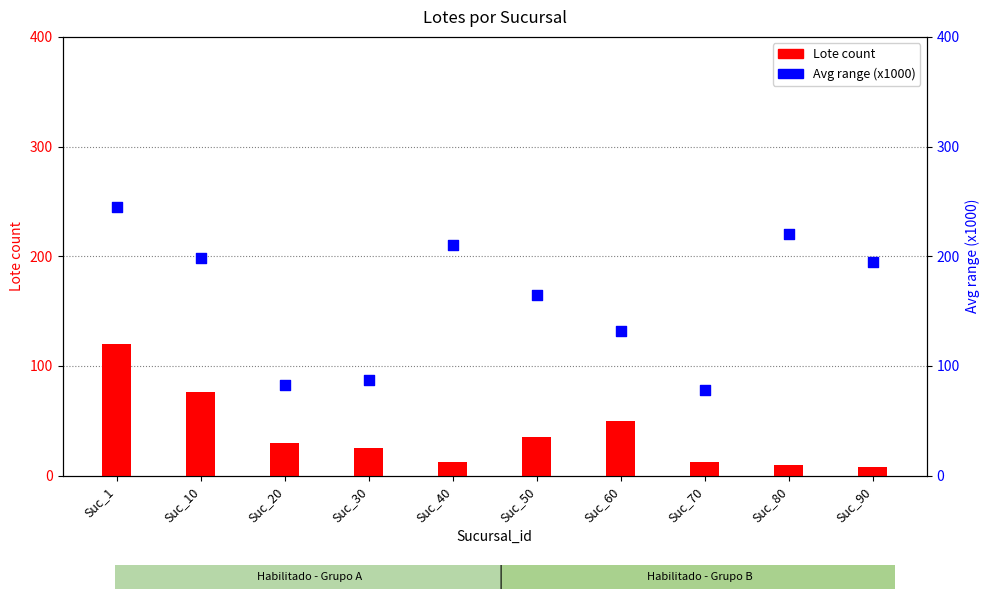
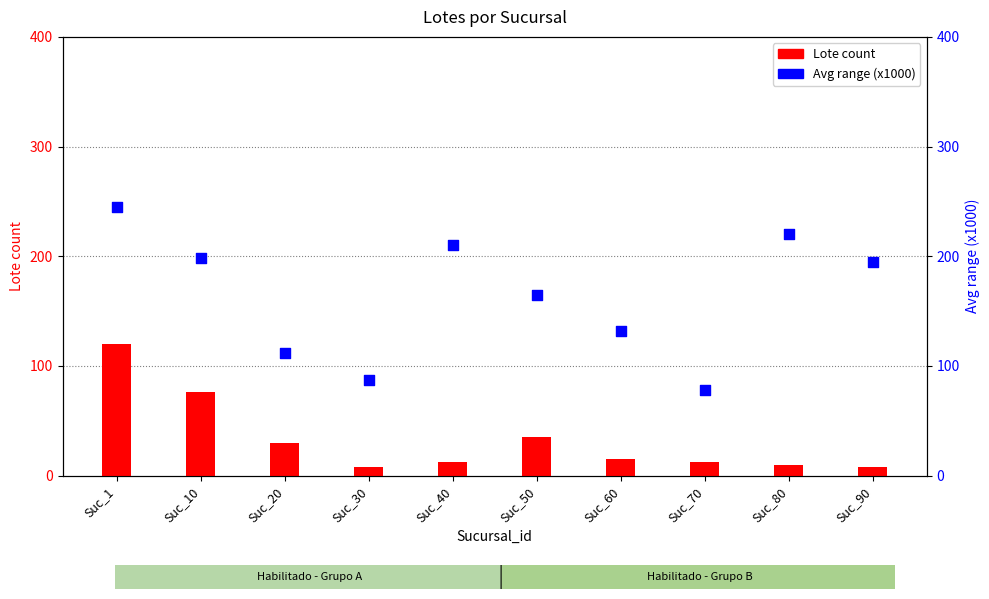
Lote count, Suc_30: 25 -> 8
Lote count, Suc_60: 50 -> 15
Avg range (x1000), Suc_20: 83 -> 112
